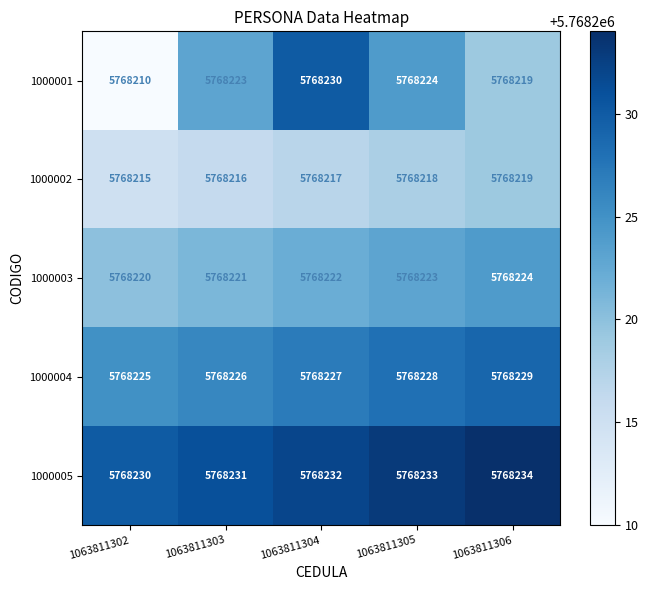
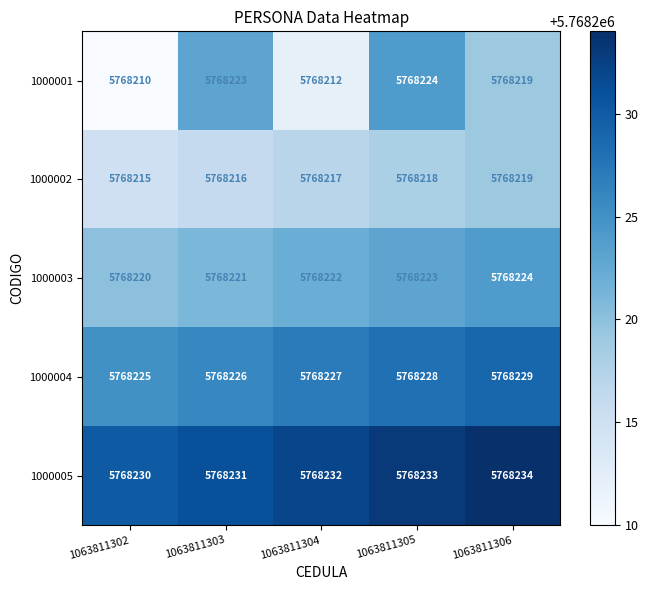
1000001, 1063811304: 5768230 -> 5768212
